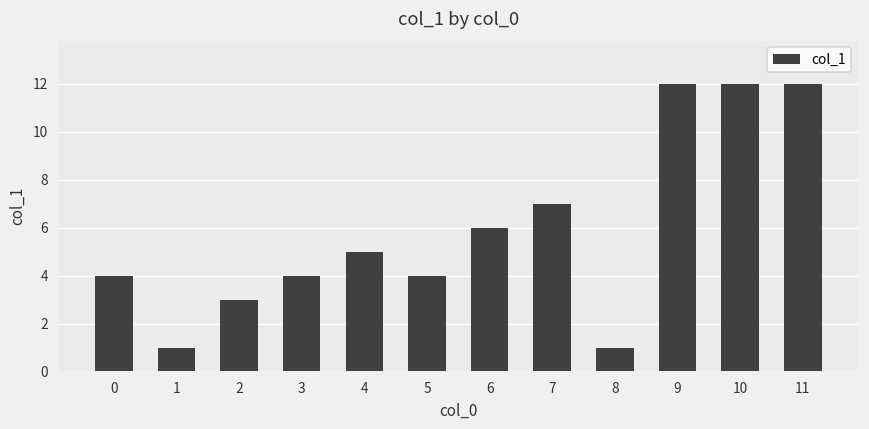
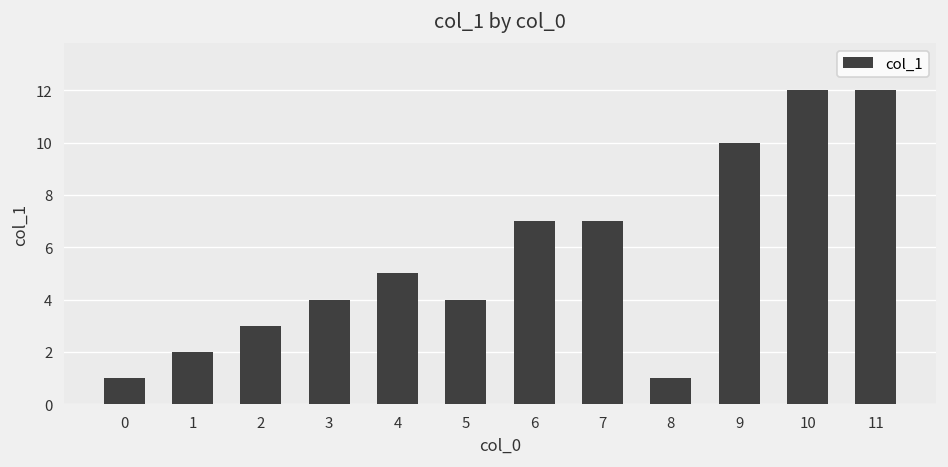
0: 4 -> 1
1: 1 -> 2
6: 6 -> 7
9: 12 -> 10
